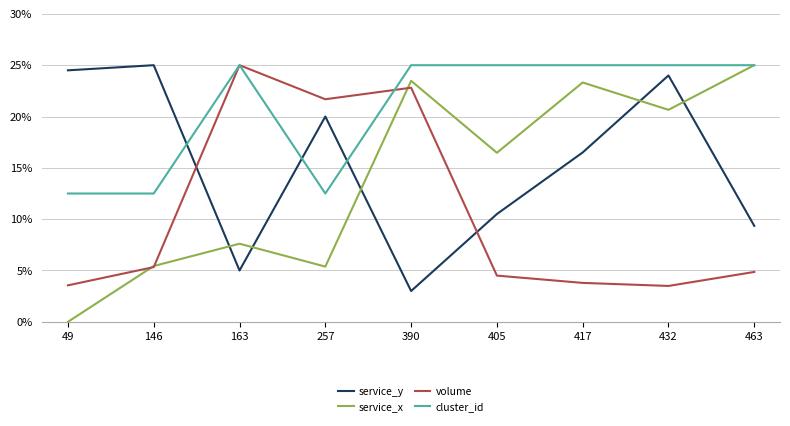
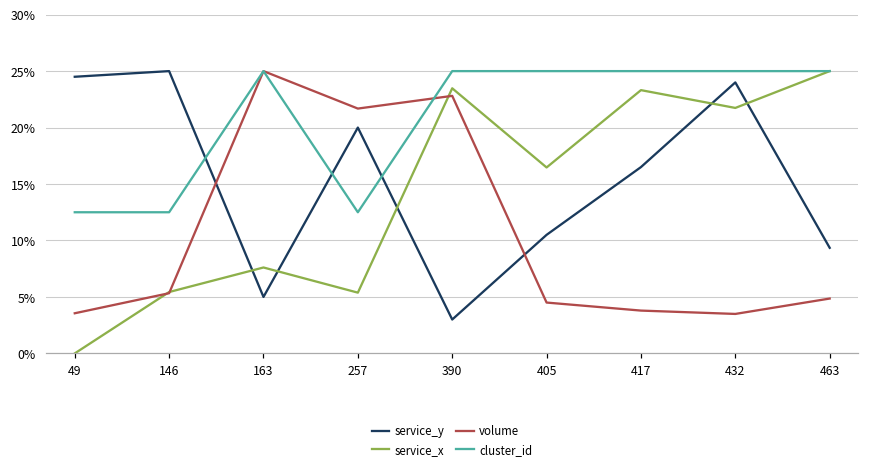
service_x, 432: 20.7% -> 21.7%
